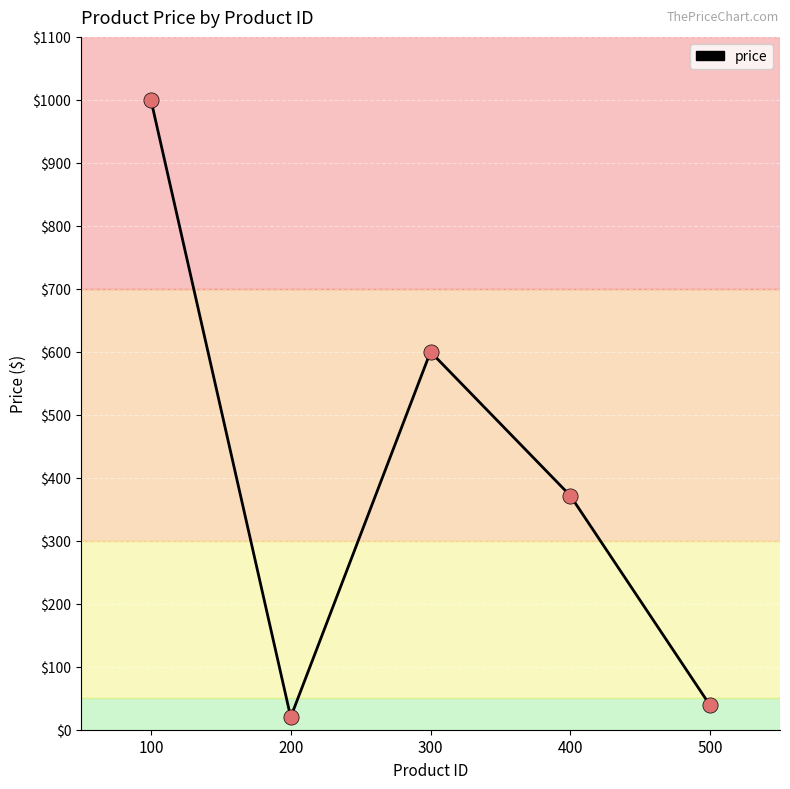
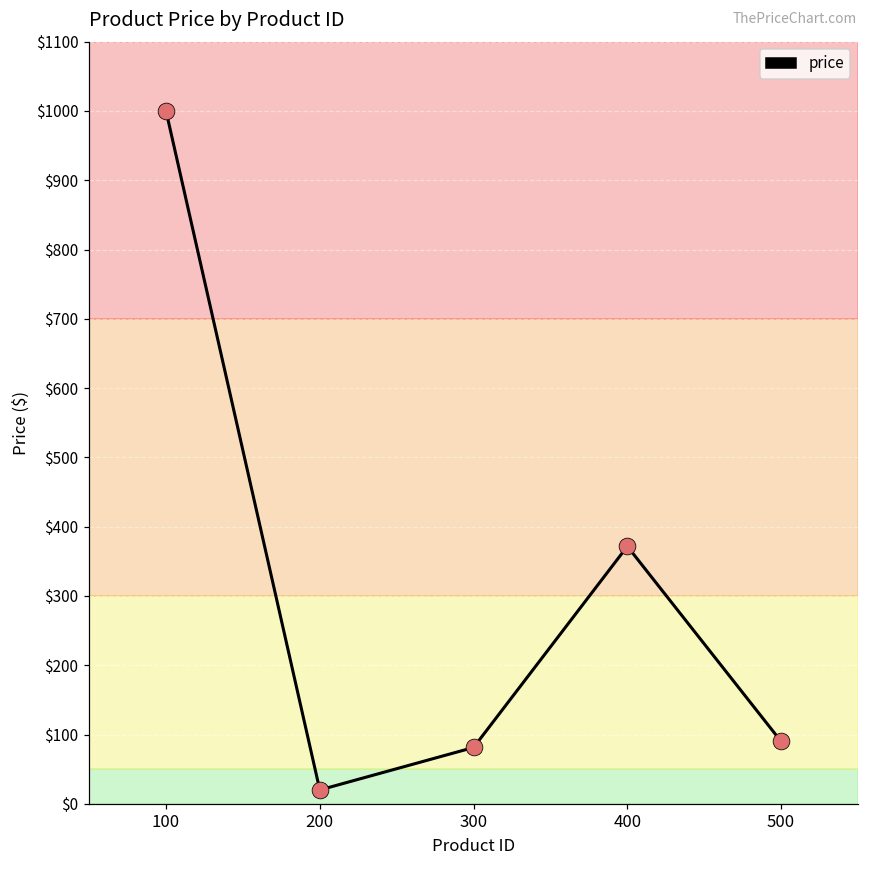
300: $600 -> $80
500: $40 -> $90
